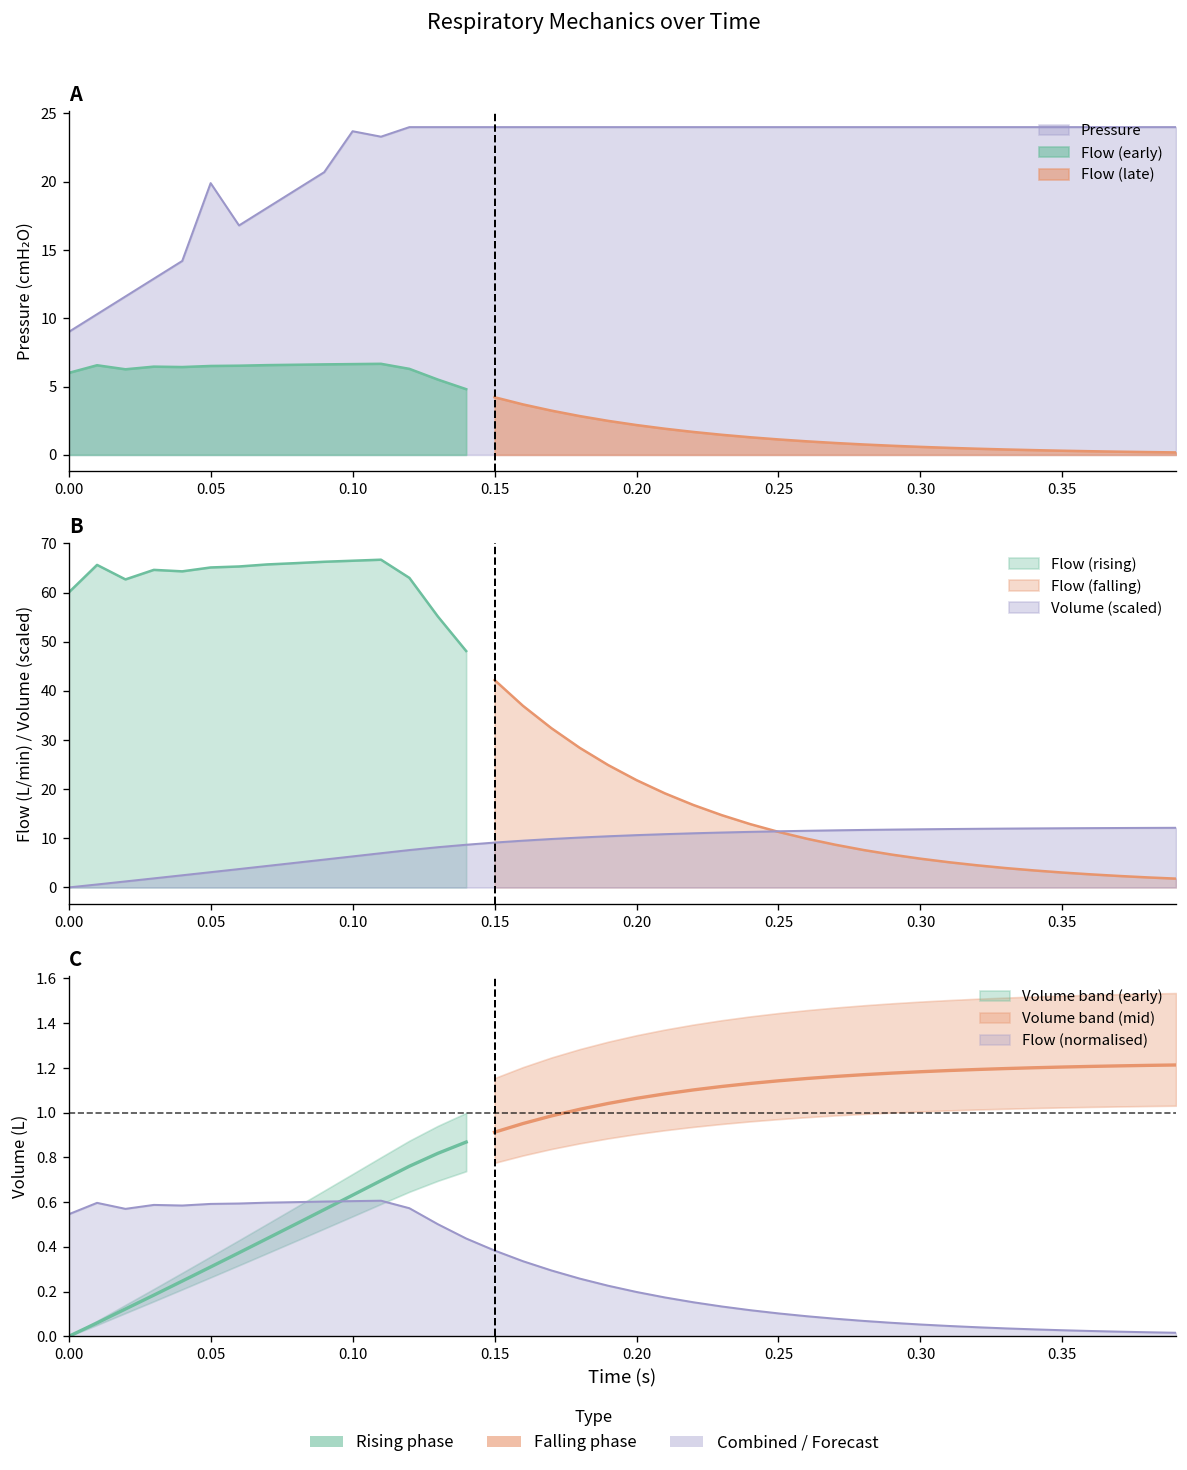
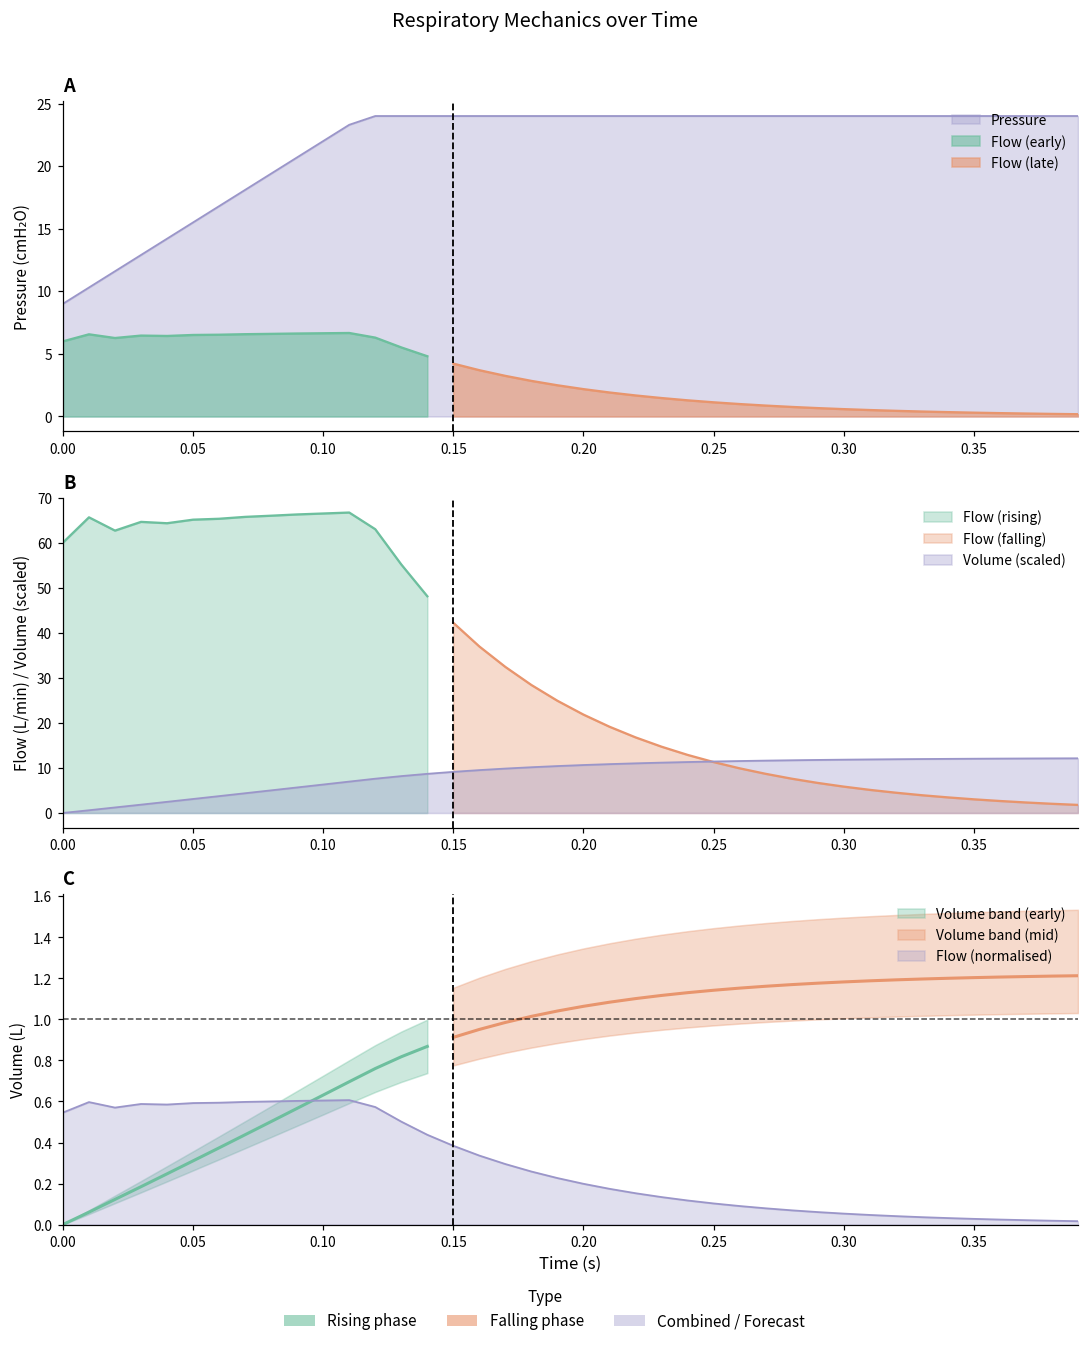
A, Pressure, 0.05: 19.9 -> 15.5
A, Pressure, 0.10: 23.7 -> 22.0
